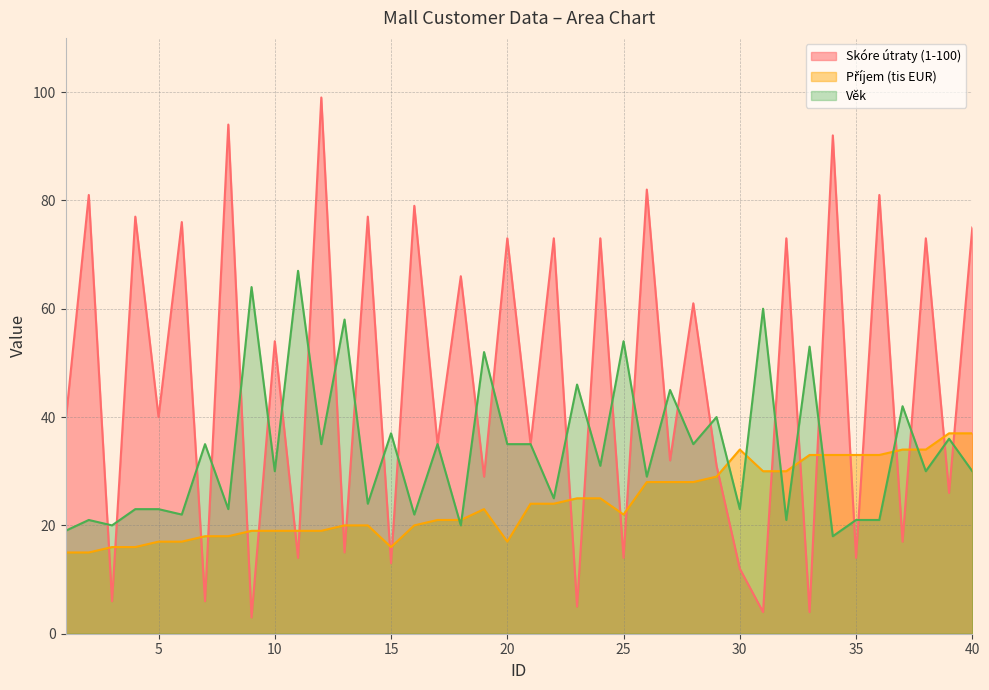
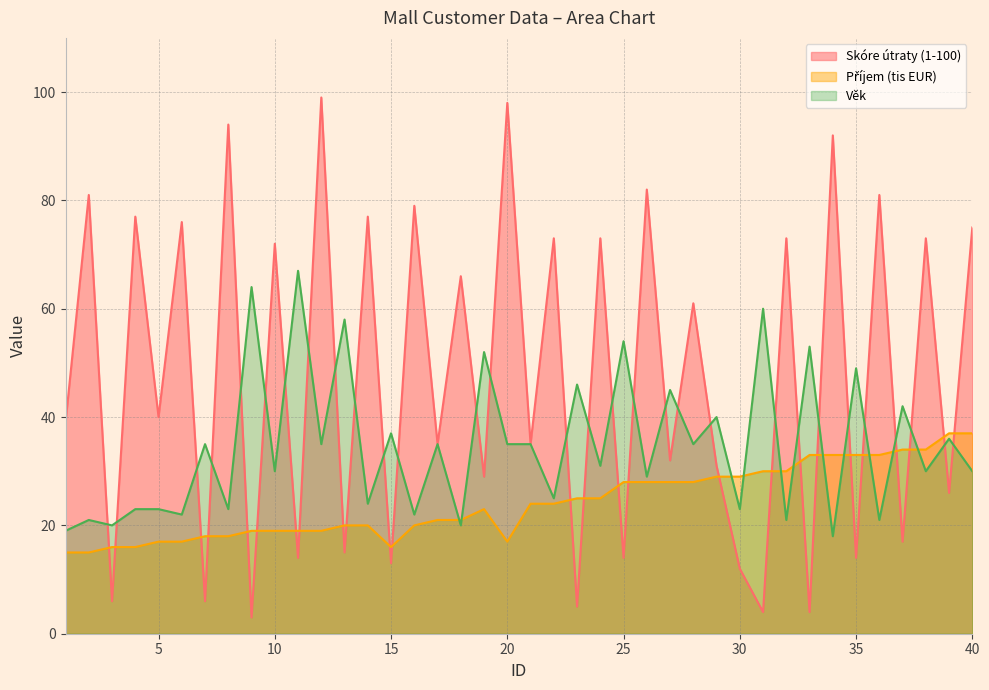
Skóre útraty (1-100), 10: 54 -> 72
Skóre útraty (1-100), 20: 73 -> 98
Příjem (tis EUR), 25: 22 -> 28
Příjem (tis EUR), 30: 34 -> 29
Věk, 35: 21 -> 49
